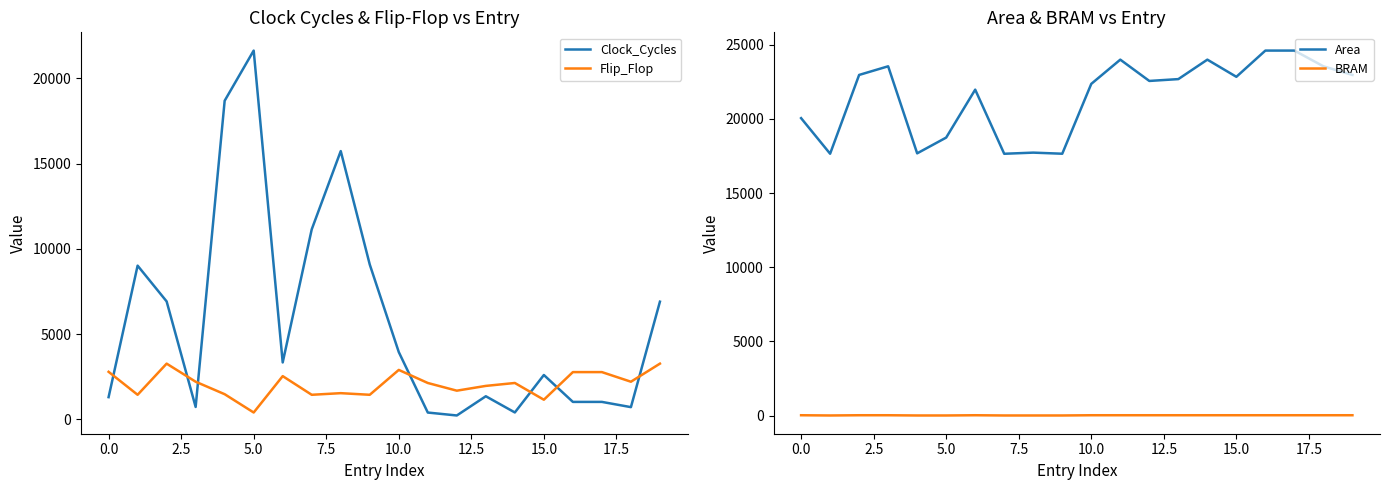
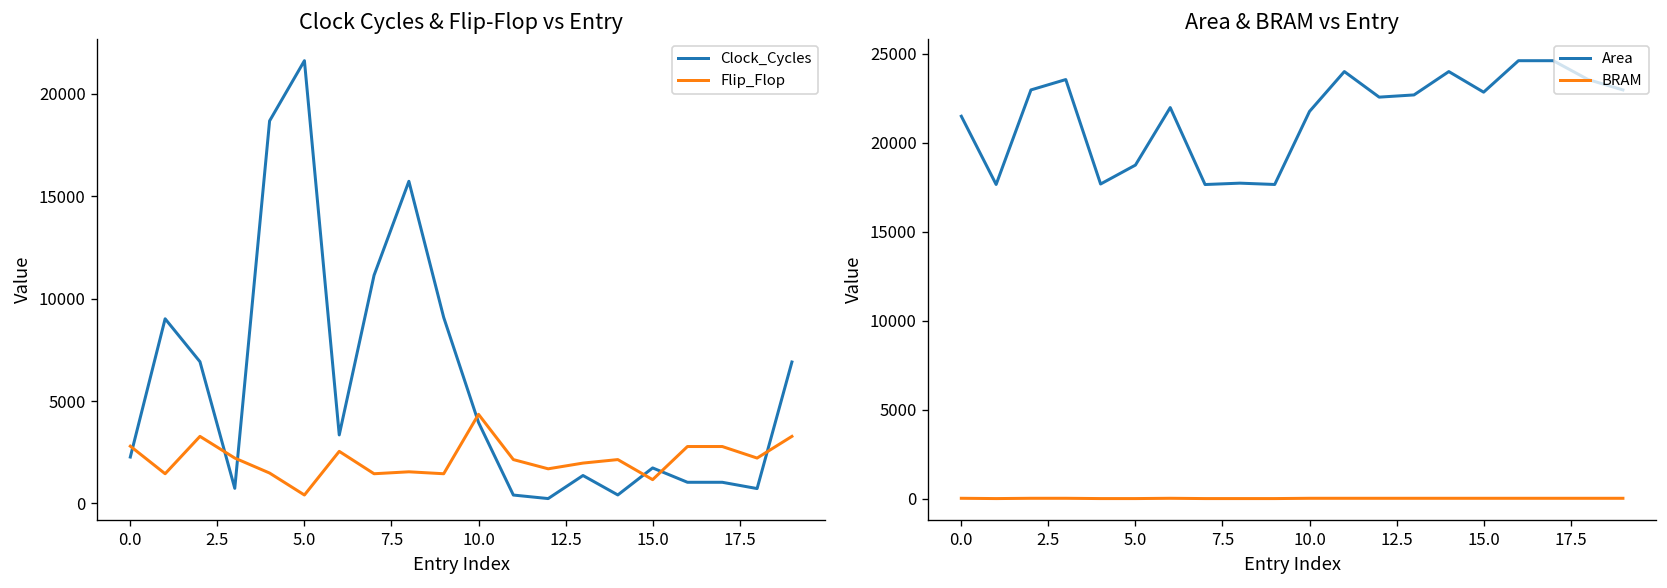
Clock Cycles & Flip-Flop vs Entry, Clock_Cycles, 0.0: 1300 -> 2300
Clock Cycles & Flip-Flop vs Entry, Flip_Flop, 10.0: 2900 -> 4300
Clock Cycles & Flip-Flop vs Entry, Clock_Cycles, 15.0: 2600 -> 1700
Area & BRAM vs Entry, Area, 0.0: 20000 -> 21500
Area & BRAM vs Entry, Area, 10.0: 22400 -> 21700
